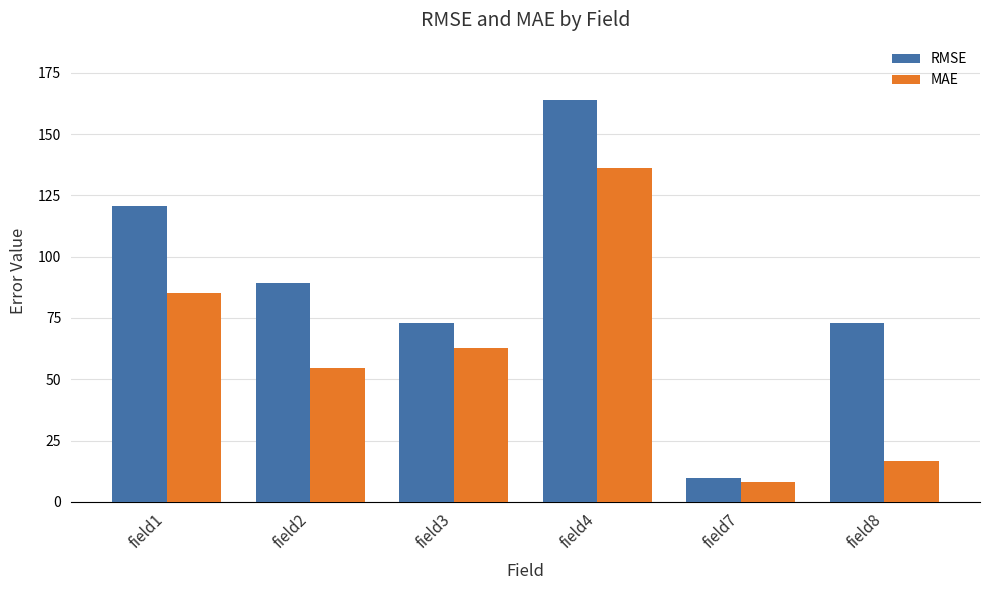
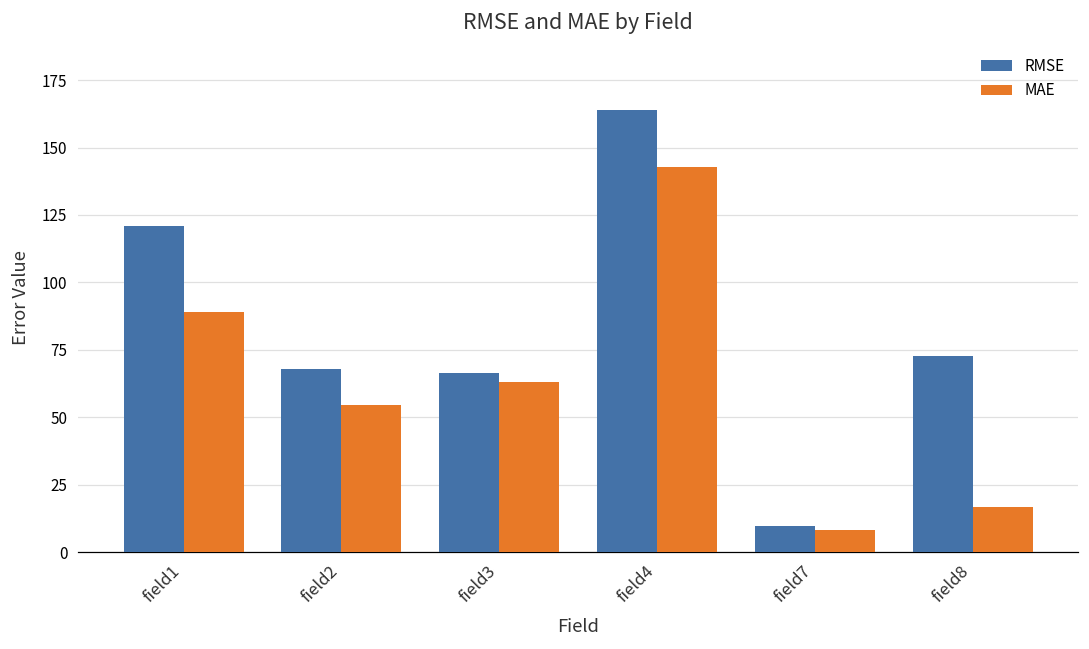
MAE, field1: 85 -> 89
RMSE, field2: 89 -> 68
RMSE, field3: 73 -> 66
MAE, field4: 136 -> 143
